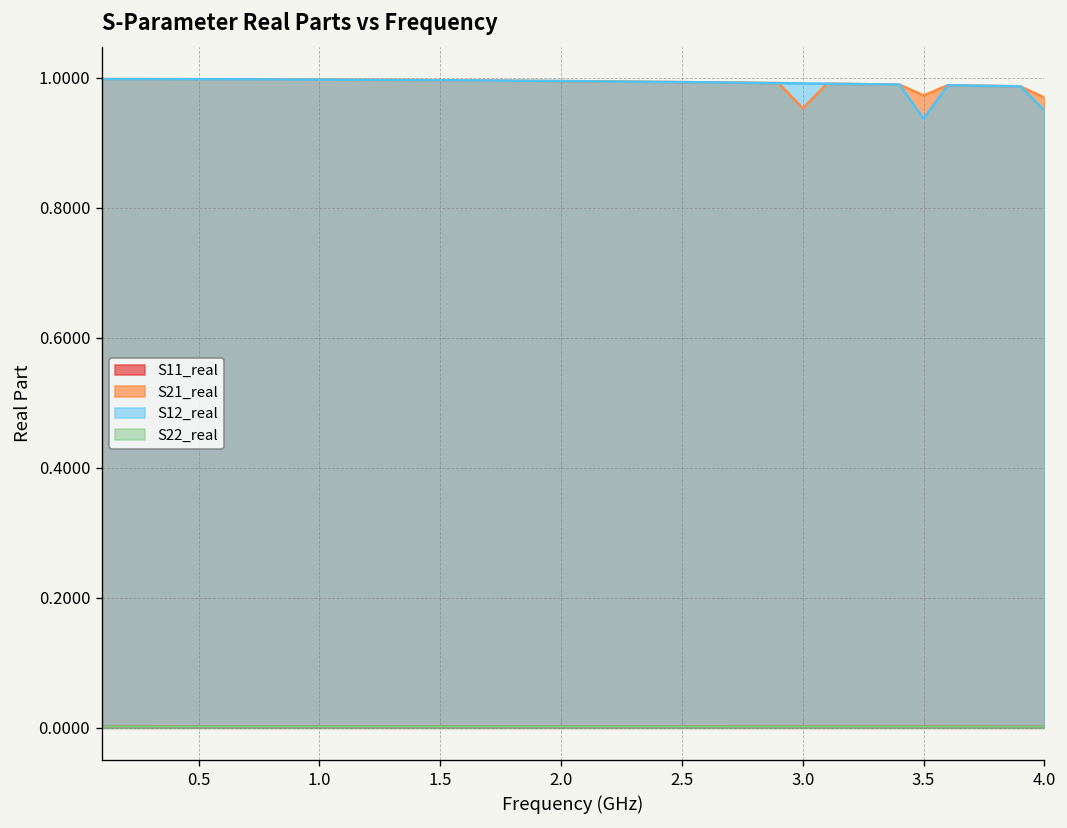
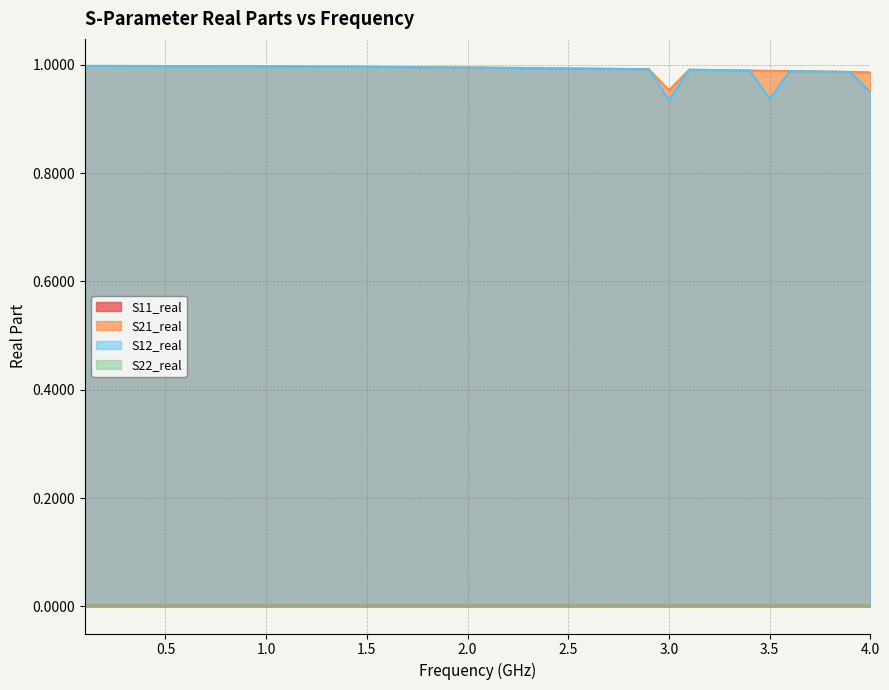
S12_real, 3.0: 0.99 -> 0.93
S21_real, 3.5: 0.97 -> 0.99
S21_real, 4.0: 0.97 -> 0.99
